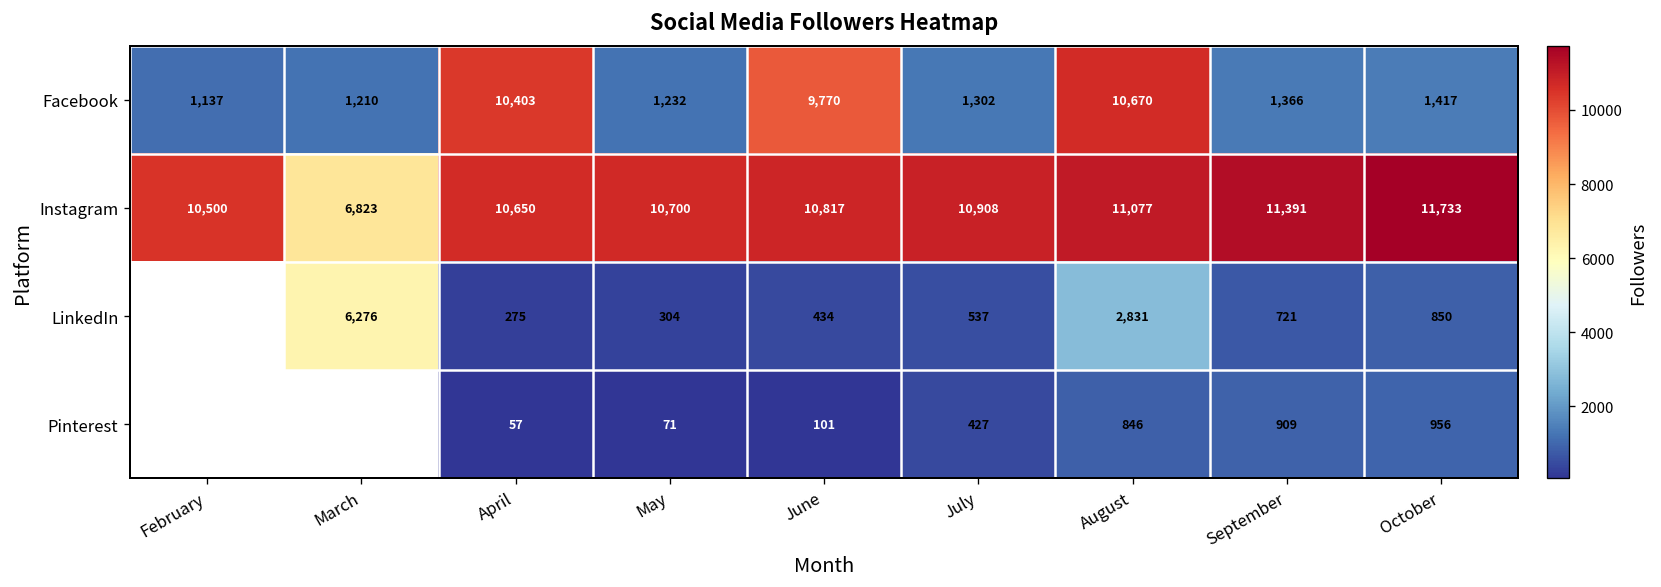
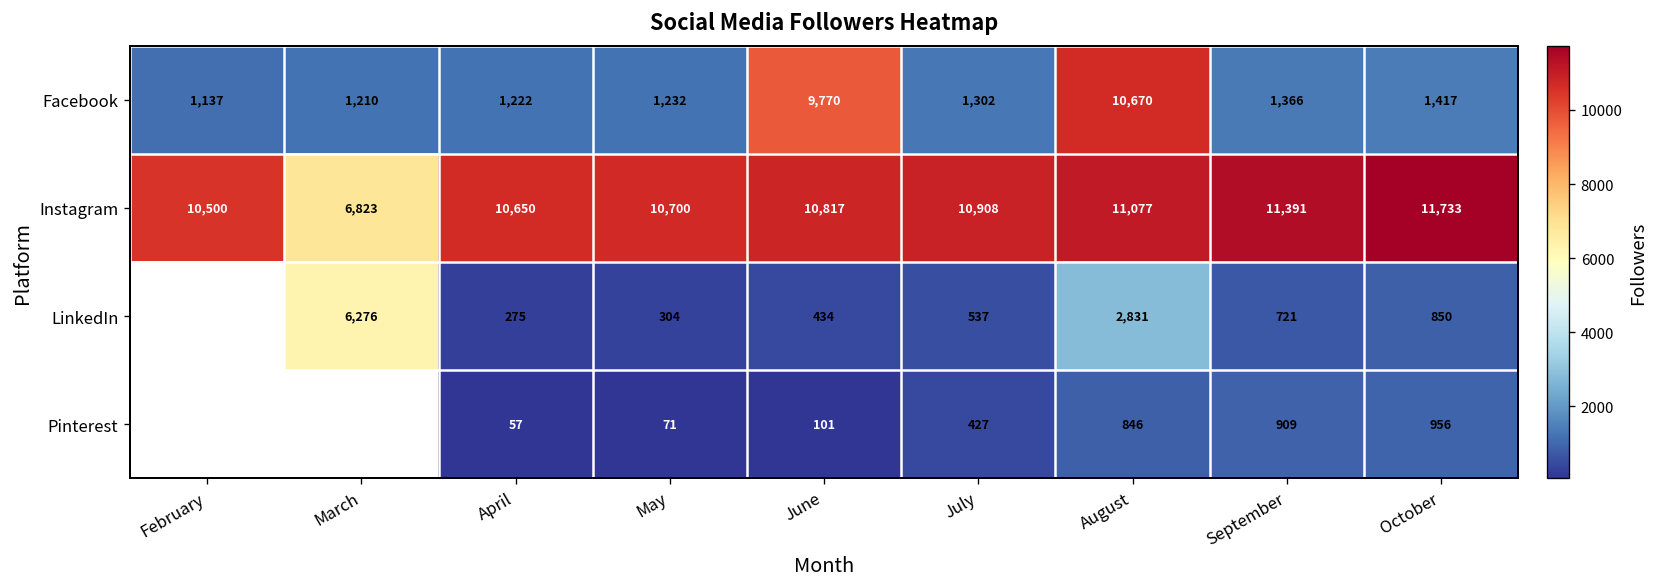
Facebook, April: 10,403 -> 1,222
